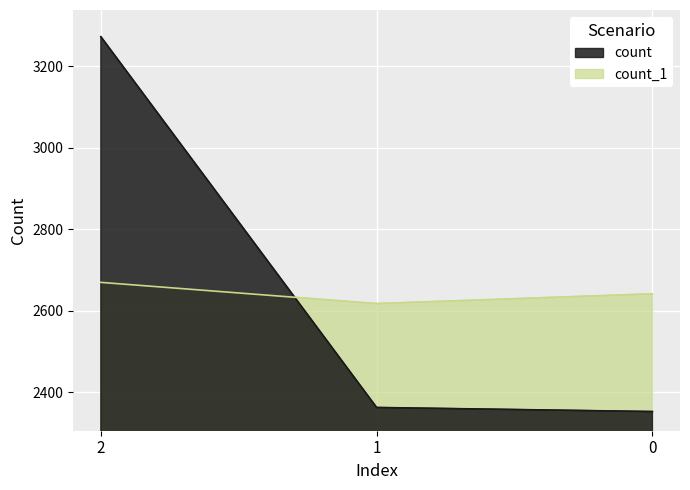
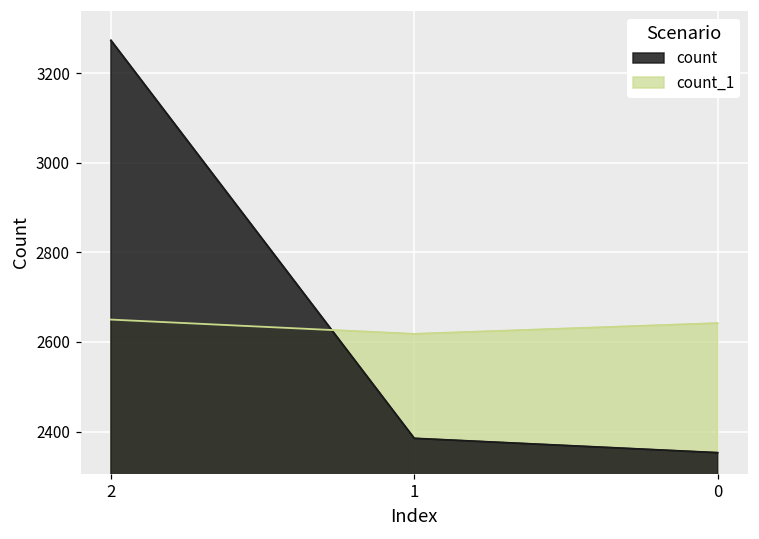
count_1, 2: 2670 -> 2650
count, 1: 2360 -> 2390
